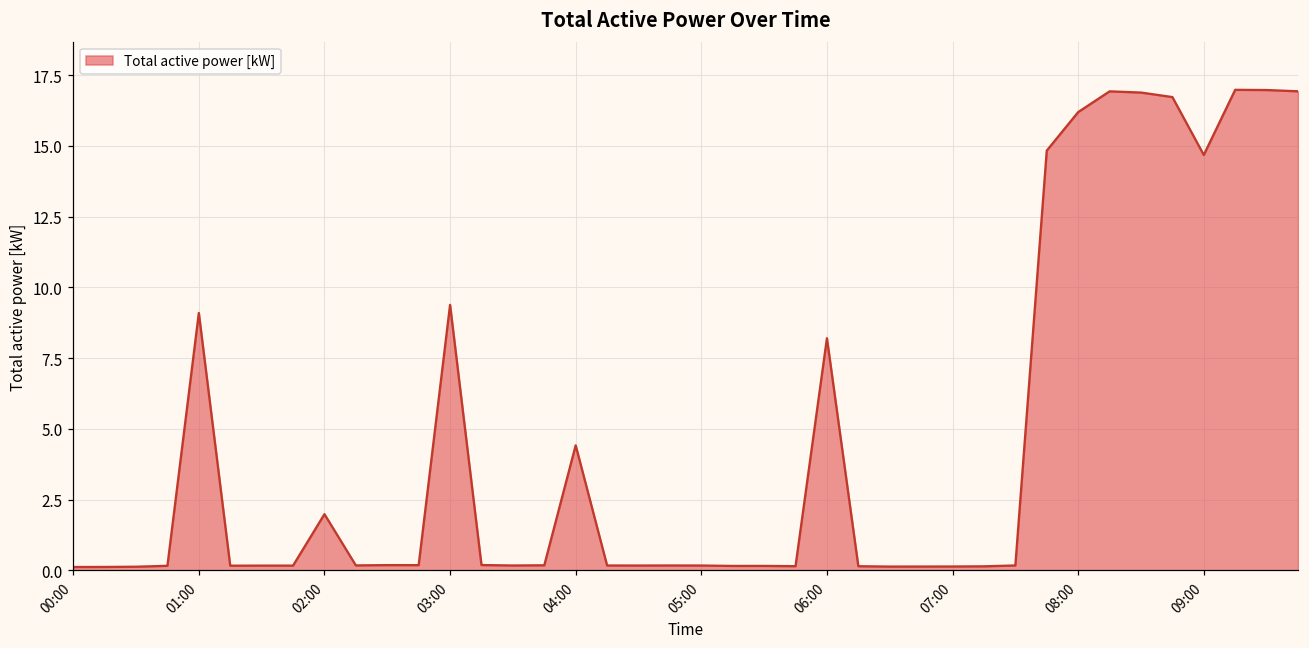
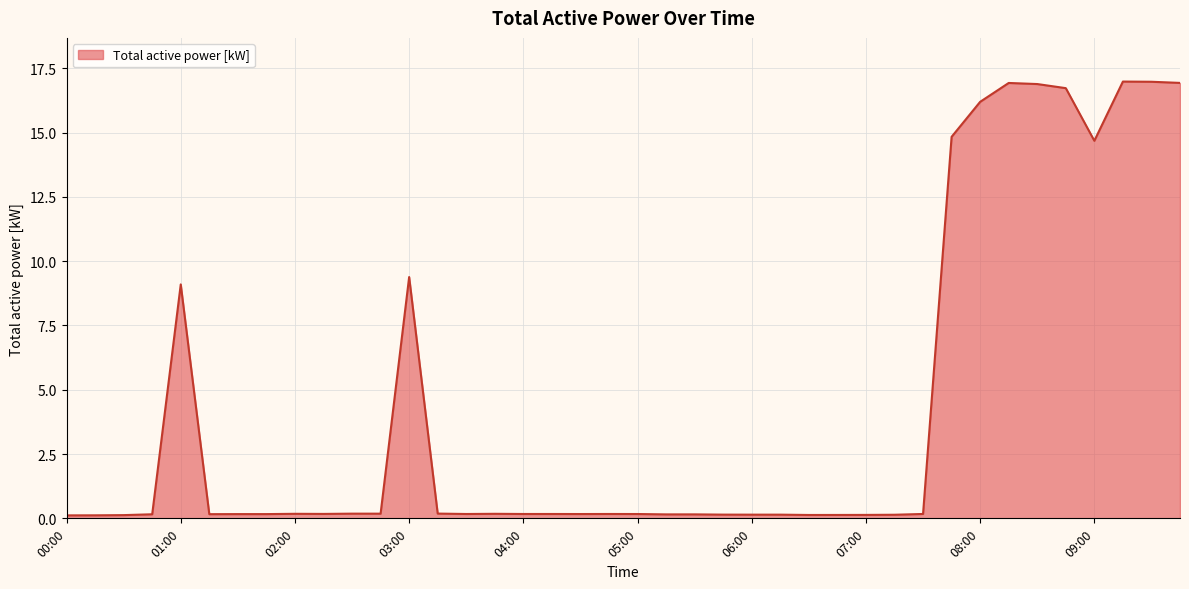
02:00: 2.0 -> 0.2
04:00: 4.4 -> 0.2
06:00: 8.2 -> 0.1
